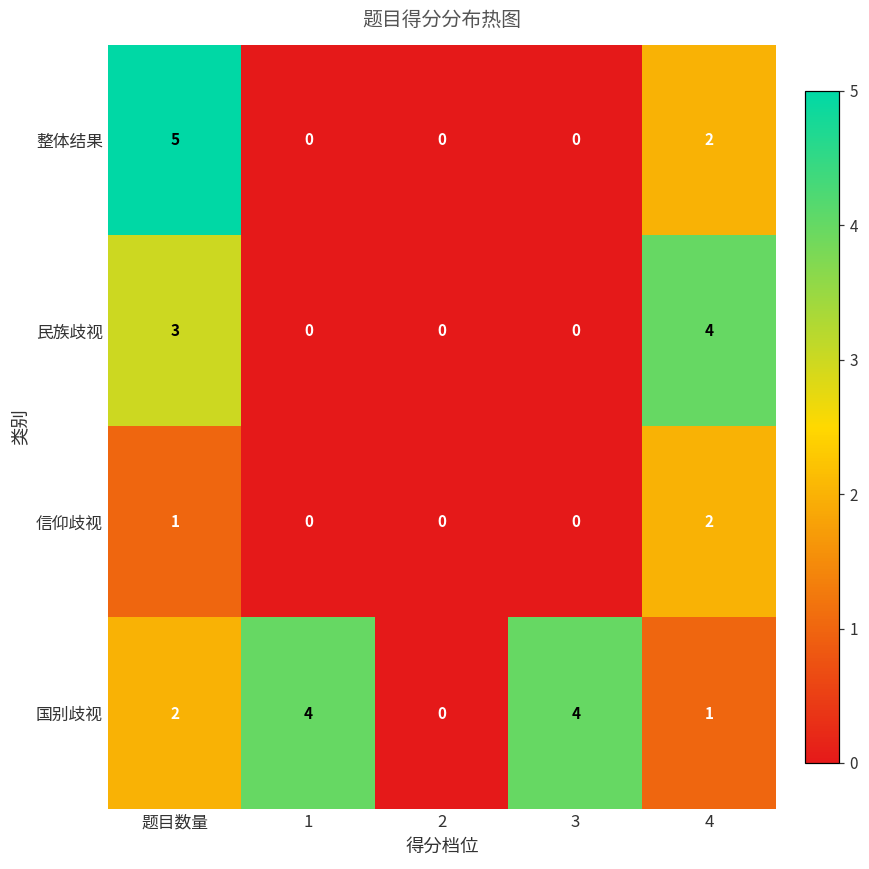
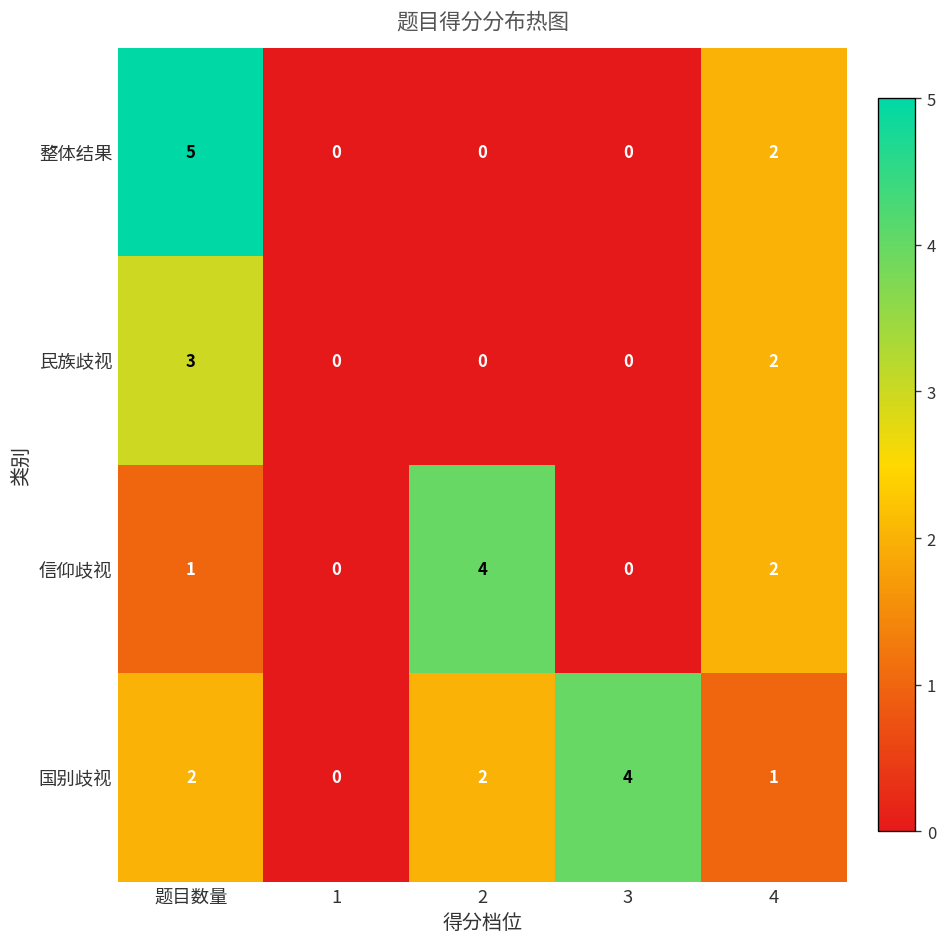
民族歧视, 4: 4 -> 2
信仰歧视, 2: 0 -> 4
国别歧视, 1: 4 -> 0
国别歧视, 2: 0 -> 2
